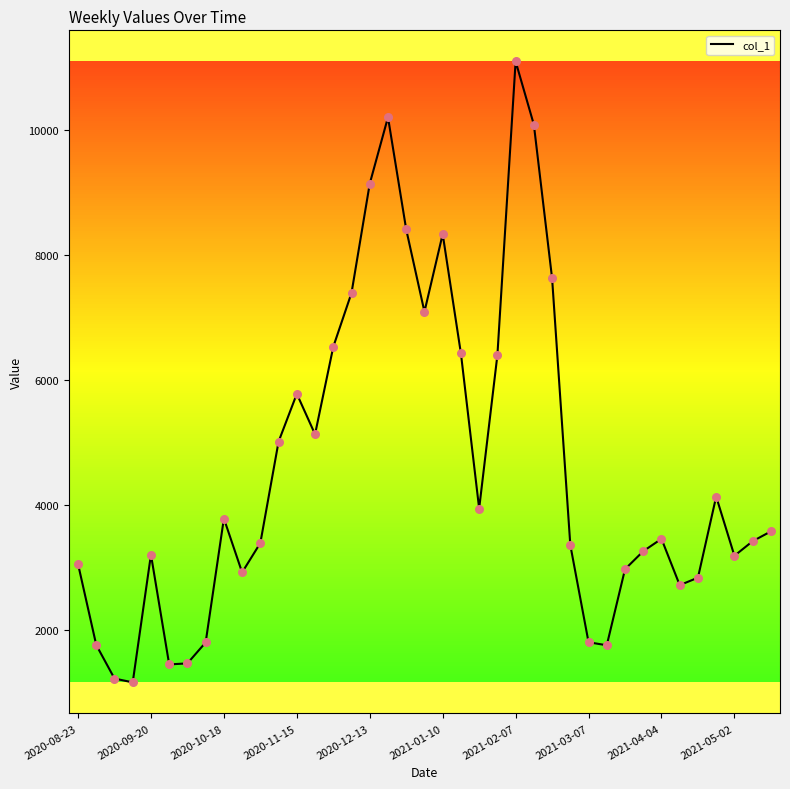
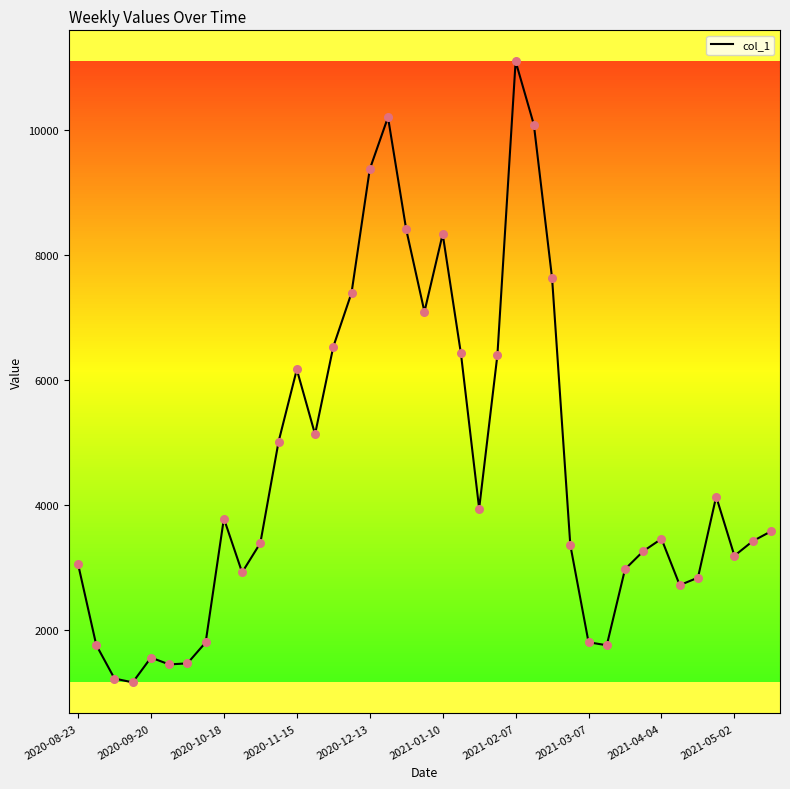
2020-09-20: 3200 -> 1600
2020-11-15: 5800 -> 6200
2020-12-13: 9100 -> 9400
